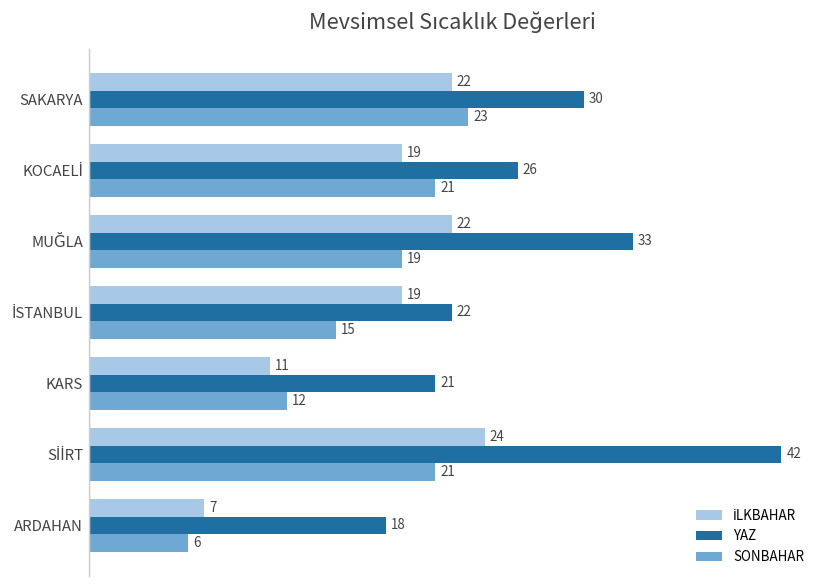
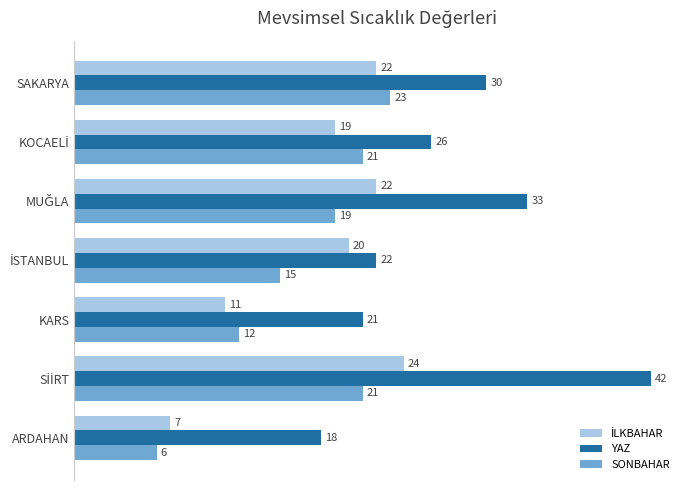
İLKBAHAR, İSTANBUL: 19 -> 20
